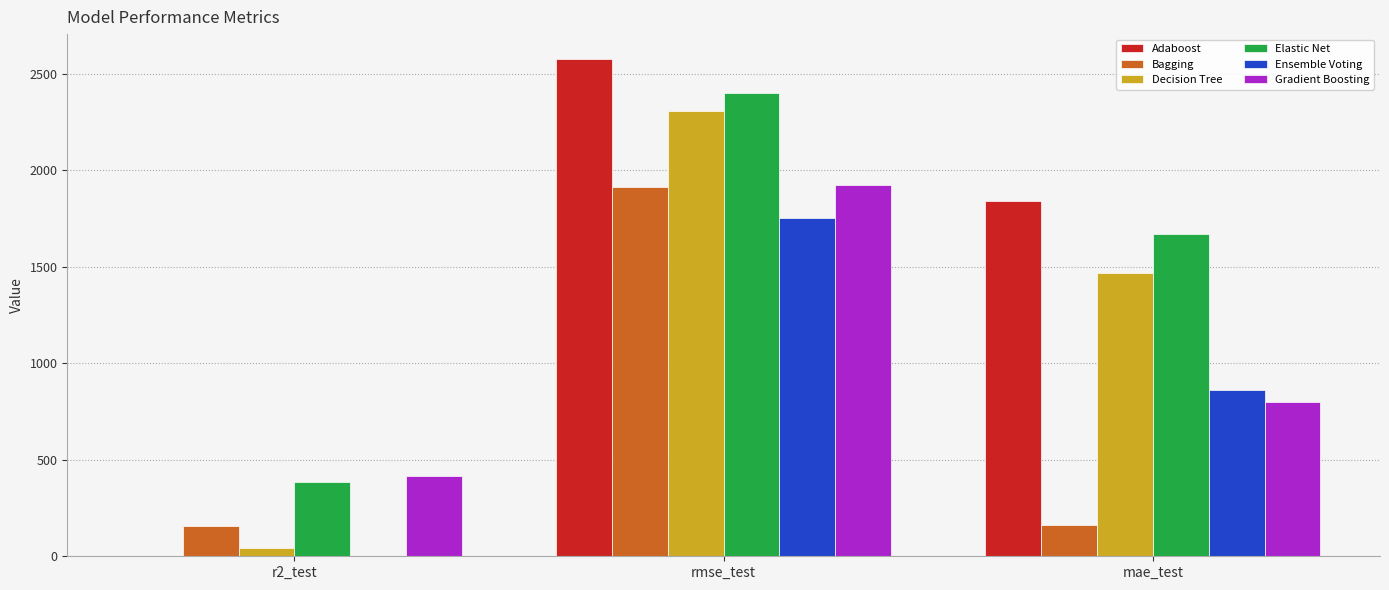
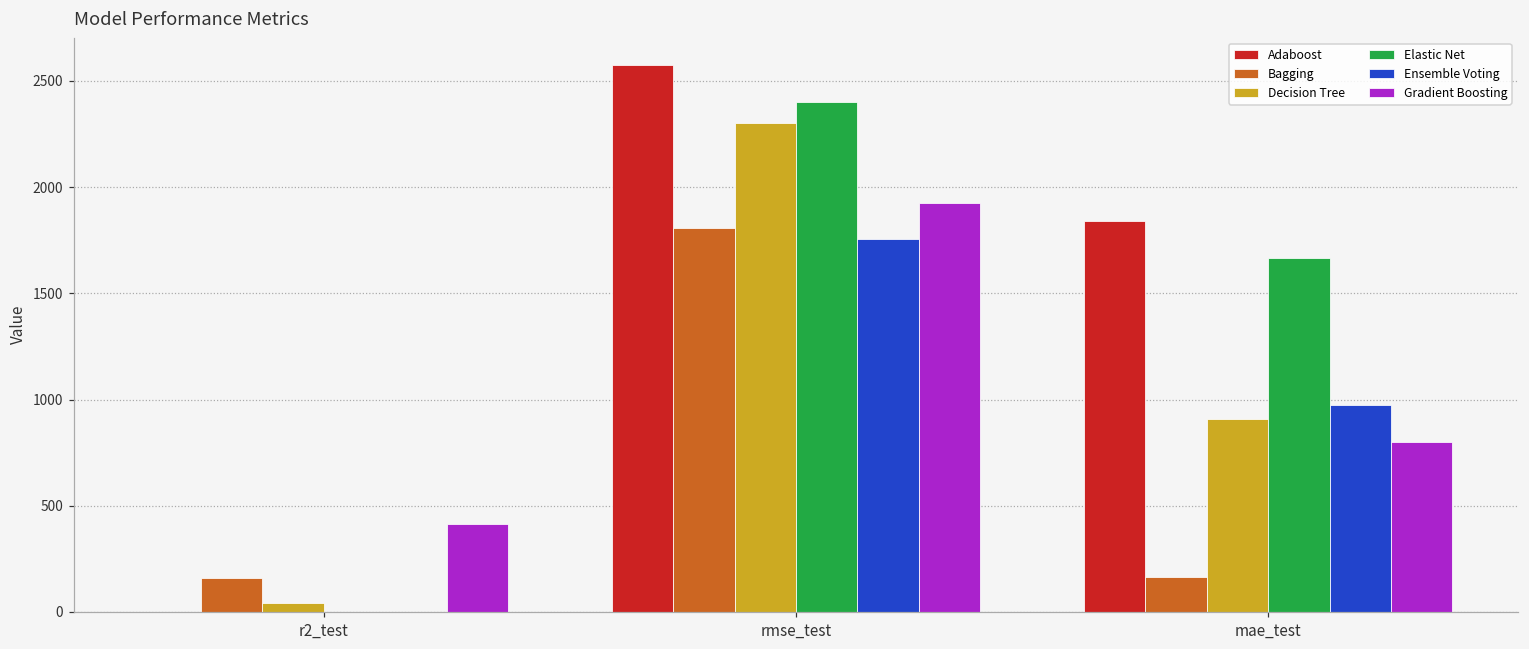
Elastic Net, r2_test: 380 -> 0
Bagging, rmse_test: 1910 -> 1810
Decision Tree, mae_test: 1470 -> 910
Ensemble Voting, mae_test: 860 -> 970
